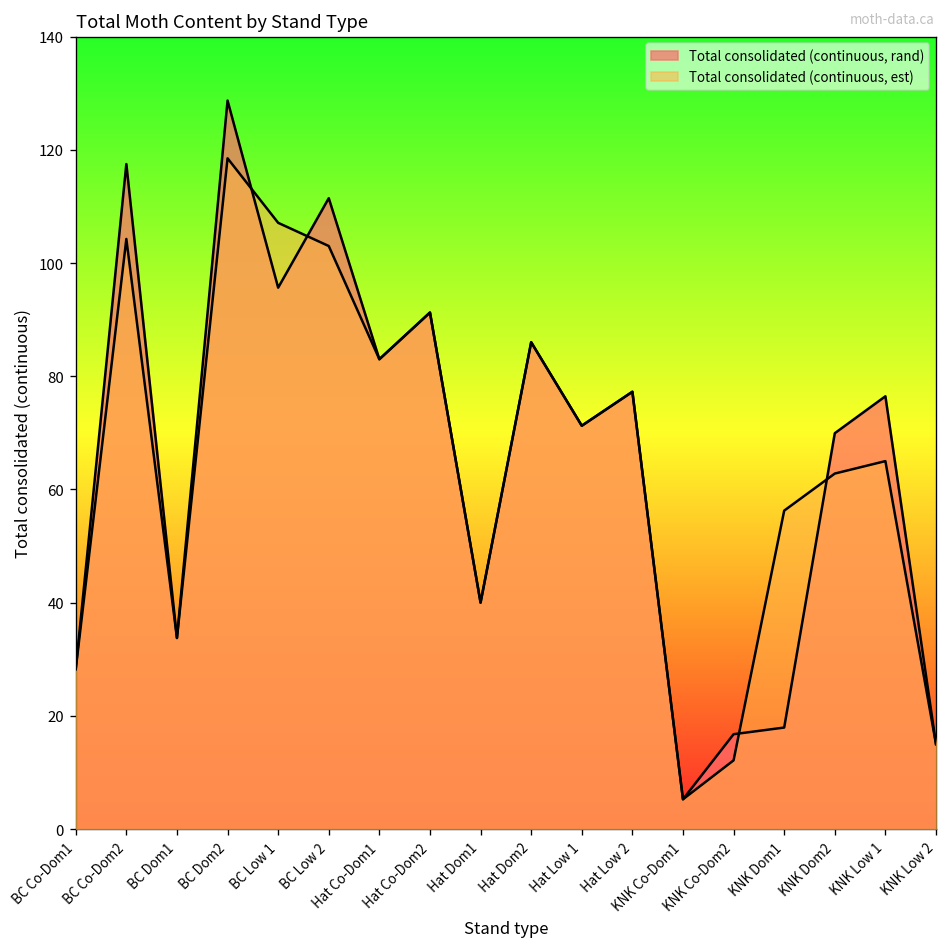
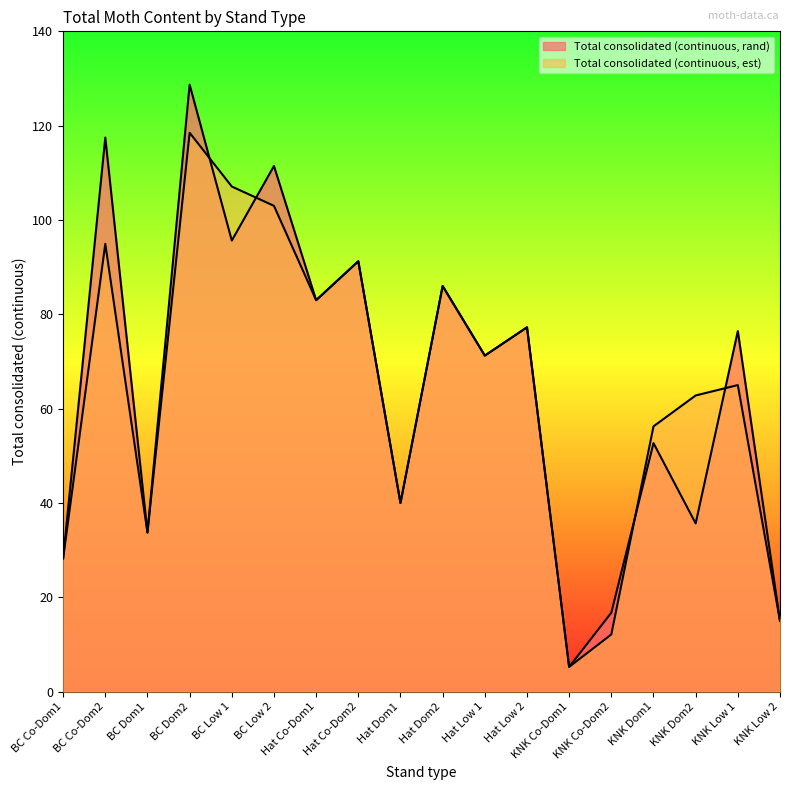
Total consolidated (continuous, est), BC Co-Dom2: 104 -> 95
Total consolidated (continuous, rand), KNK Dom1: 18 -> 53
Total consolidated (continuous, rand), KNK Dom2: 70 -> 36
